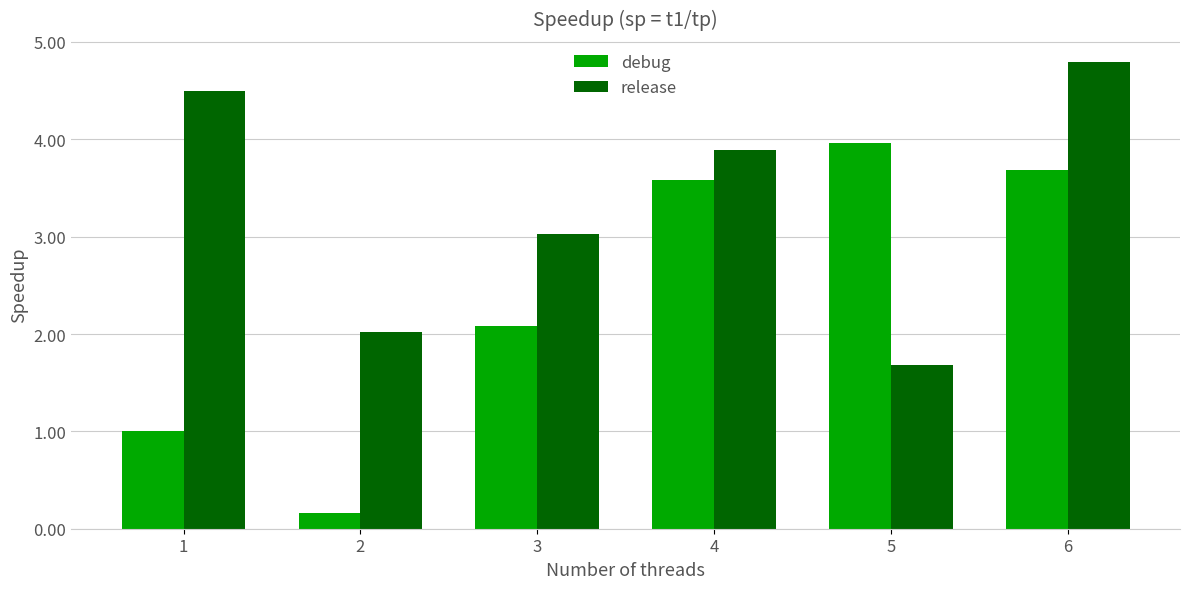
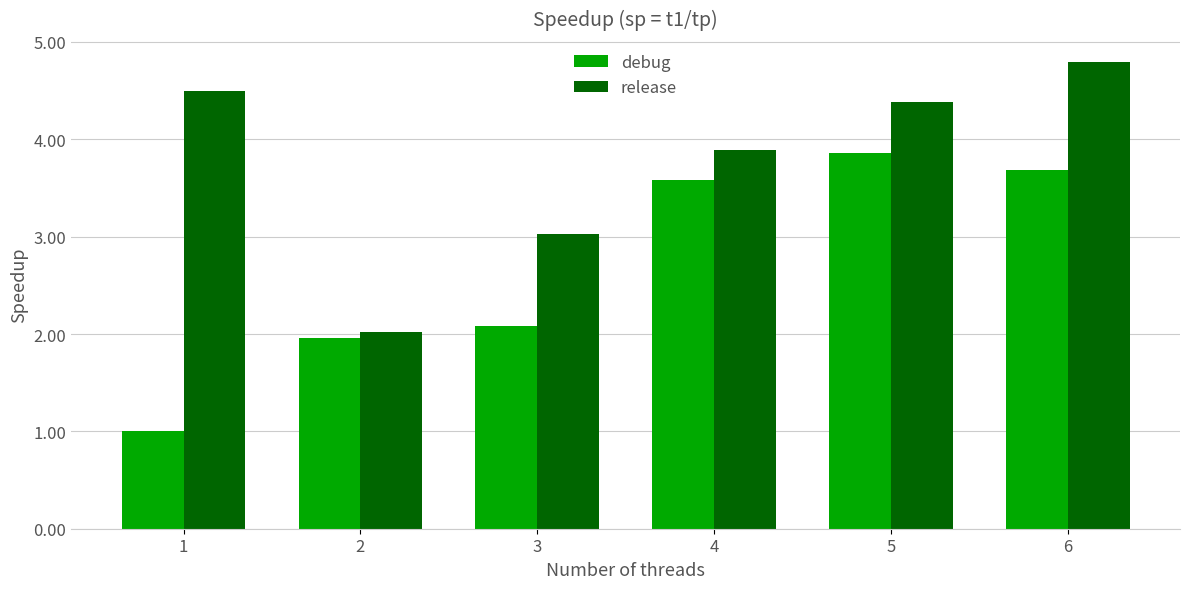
debug, 2: 0.2 -> 2.0
debug, 5: 4.0 -> 3.9
release, 5: 1.7 -> 4.4
